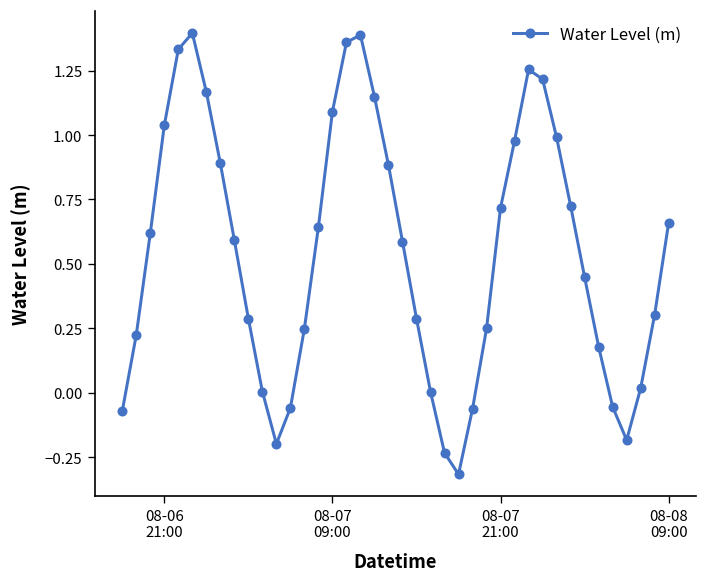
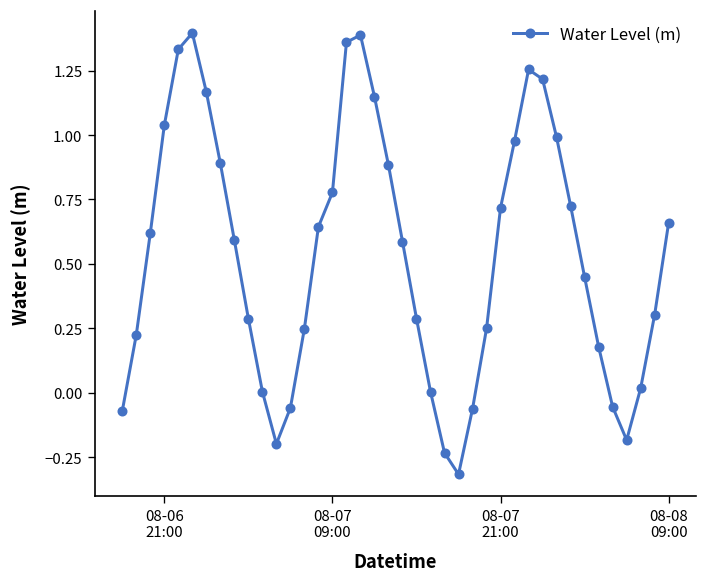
08-07 09:00: 1.09 -> 0.78
